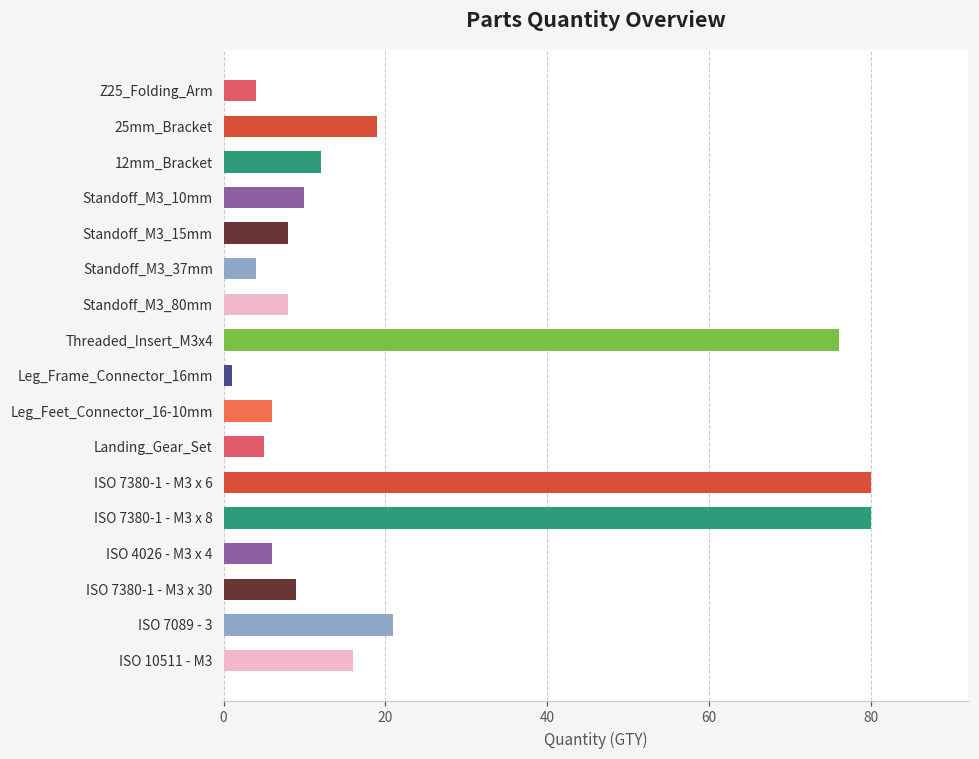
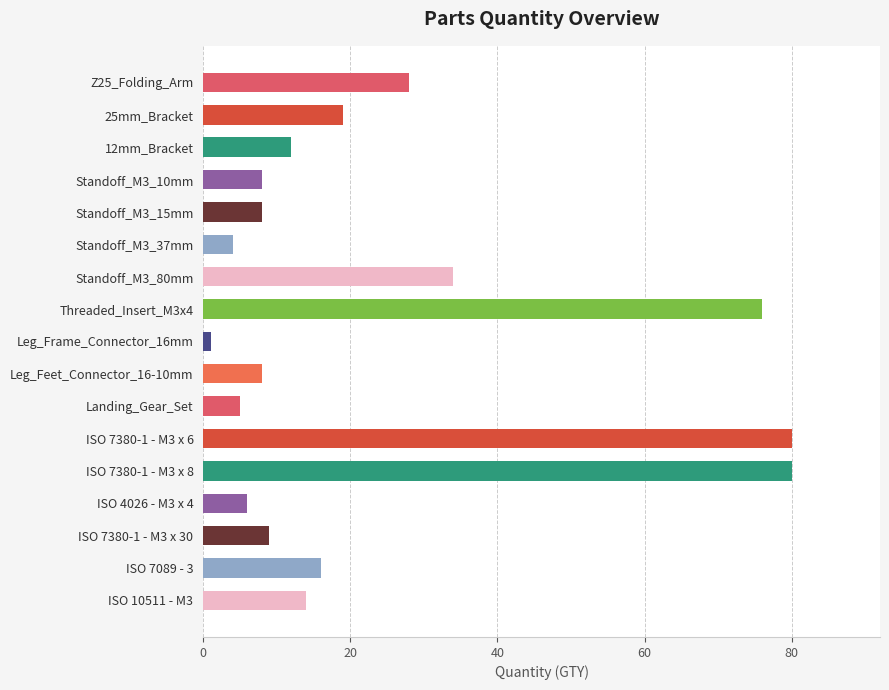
Z25_Folding_Arm: 4 -> 28
Standoff_M3_10mm: 10 -> 8
Standoff_M3_80mm: 8 -> 34
Leg_Feet_Connector_16-10mm: 6 -> 8
ISO 7089 - 3: 21 -> 16
ISO 10511 - M3: 16 -> 14
